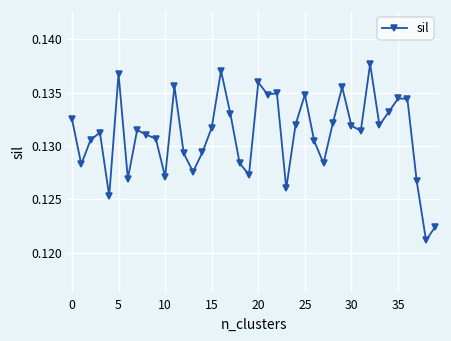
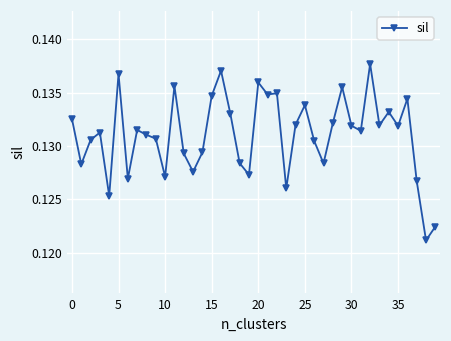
15: 0.132 -> 0.135
25: 0.135 -> 0.134
35: 0.134 -> 0.132
